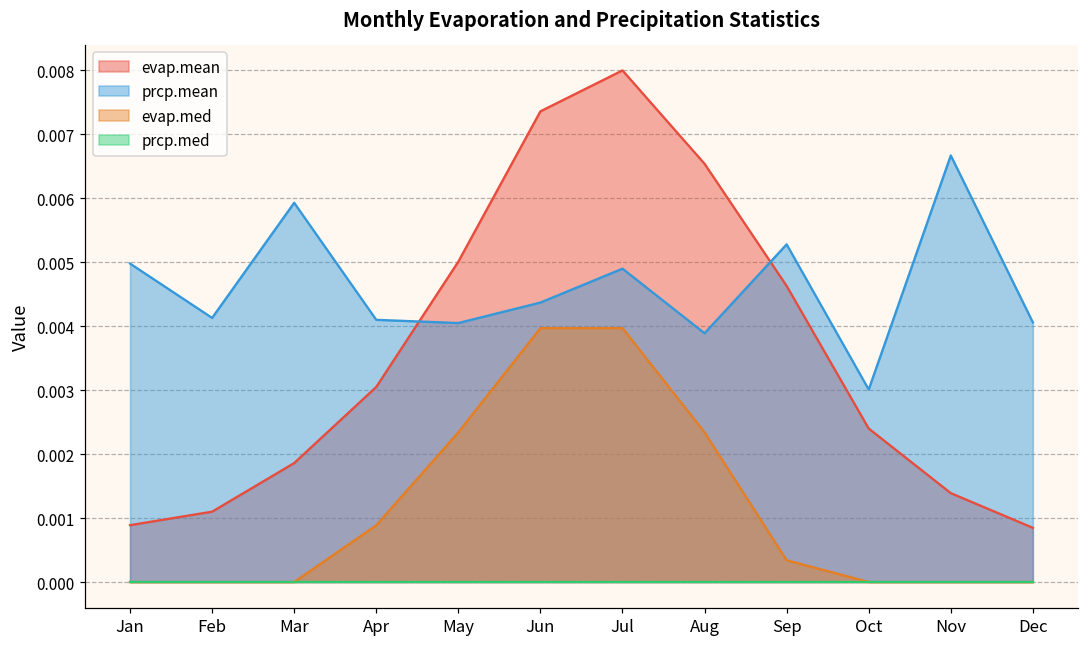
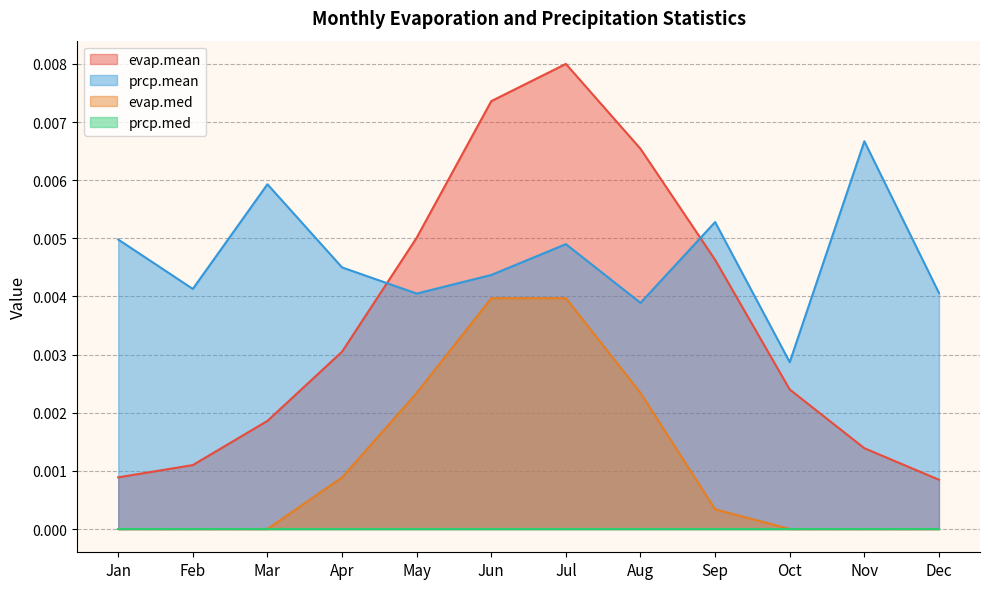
prcp.mean, Apr: 0.0041 -> 0.0045
prcp.mean, Oct: 0.0030 -> 0.0029
